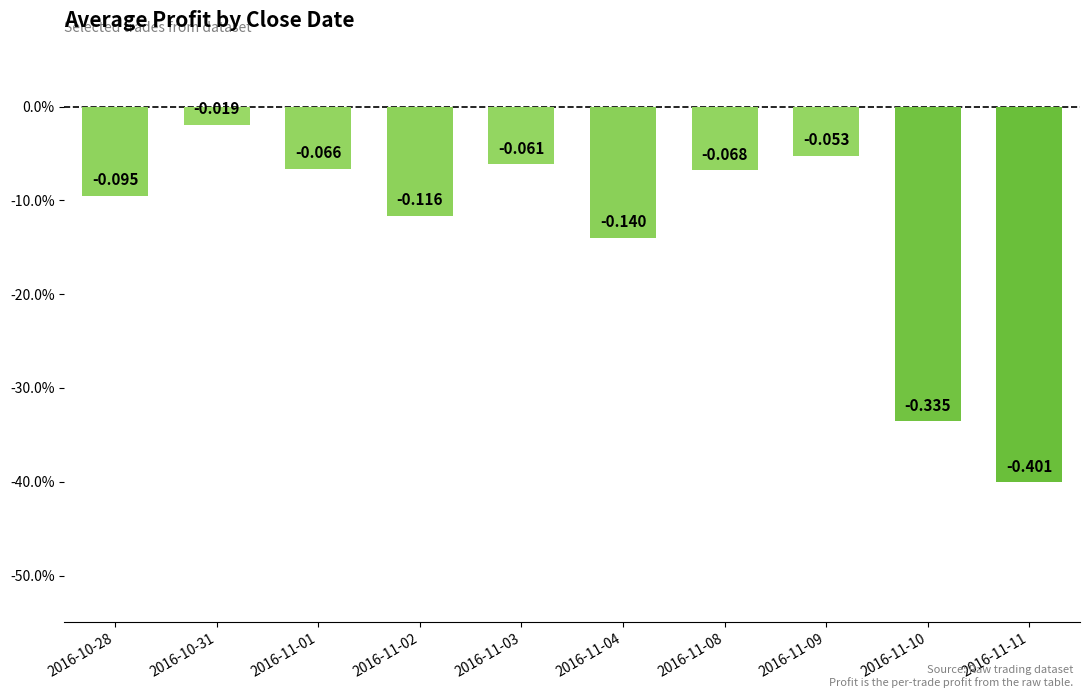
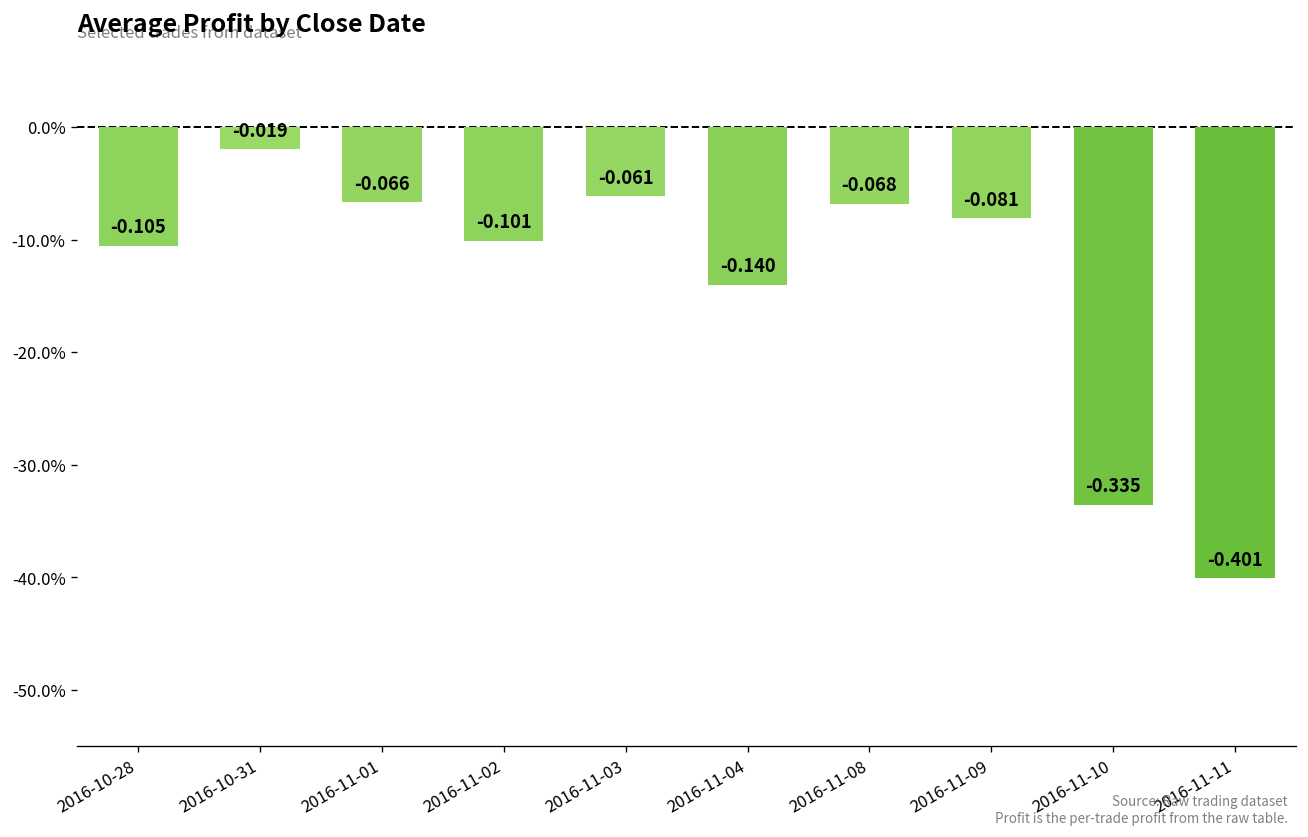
2016-10-28: -0.095 -> -0.105
2016-11-02: -0.116 -> -0.101
2016-11-09: -0.053 -> -0.081
